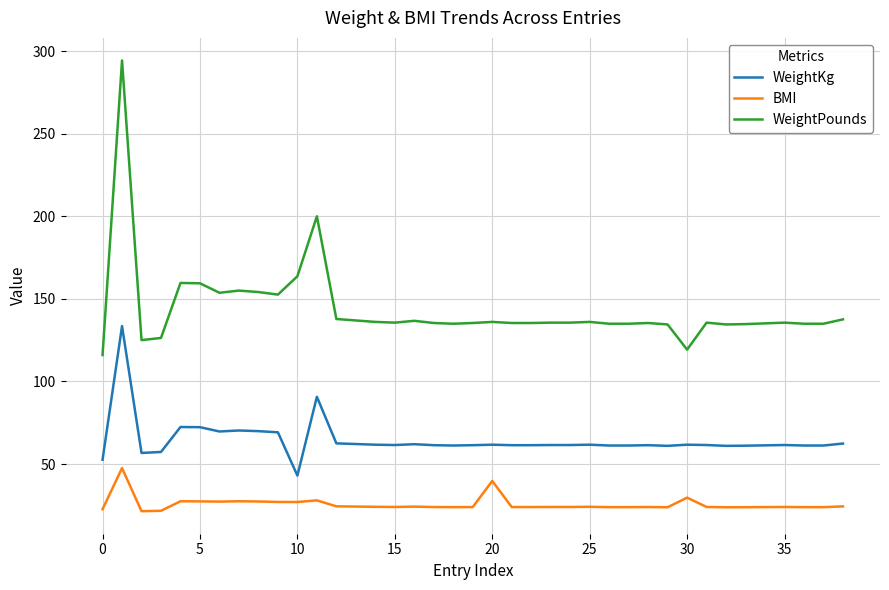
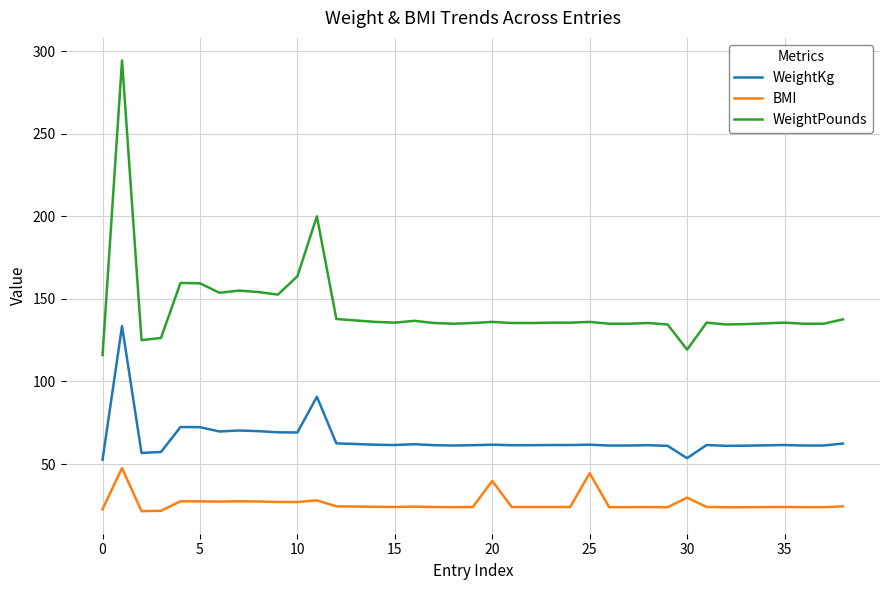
WeightKg, 10: 43 -> 69
BMI, 25: 24 -> 44
WeightKg, 30: 62 -> 54
